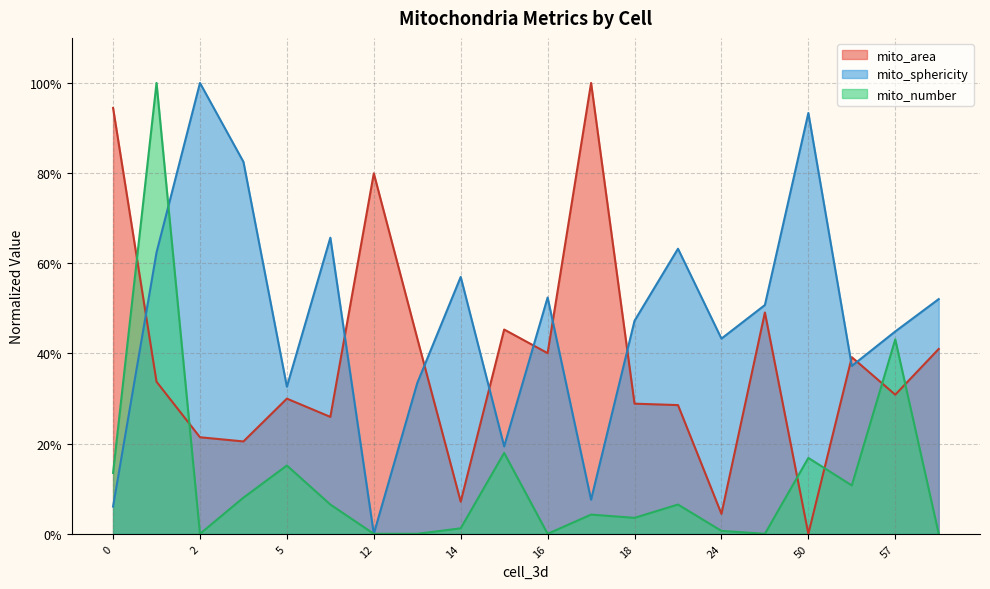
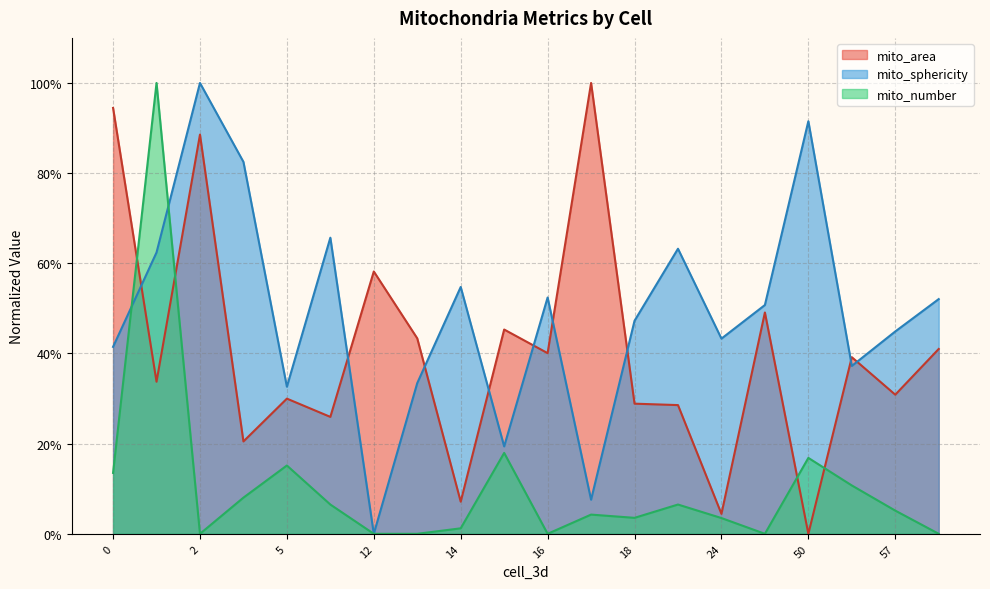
mito_sphericity, 0: 6% -> 41%
mito_area, 2: 21% -> 89%
mito_area, 12: 80% -> 58%
mito_sphericity, 14: 57% -> 55%
mito_number, 24: 1% -> 3%
mito_sphericity, 50: 93% -> 92%
mito_number, 57: 43% -> 5%
